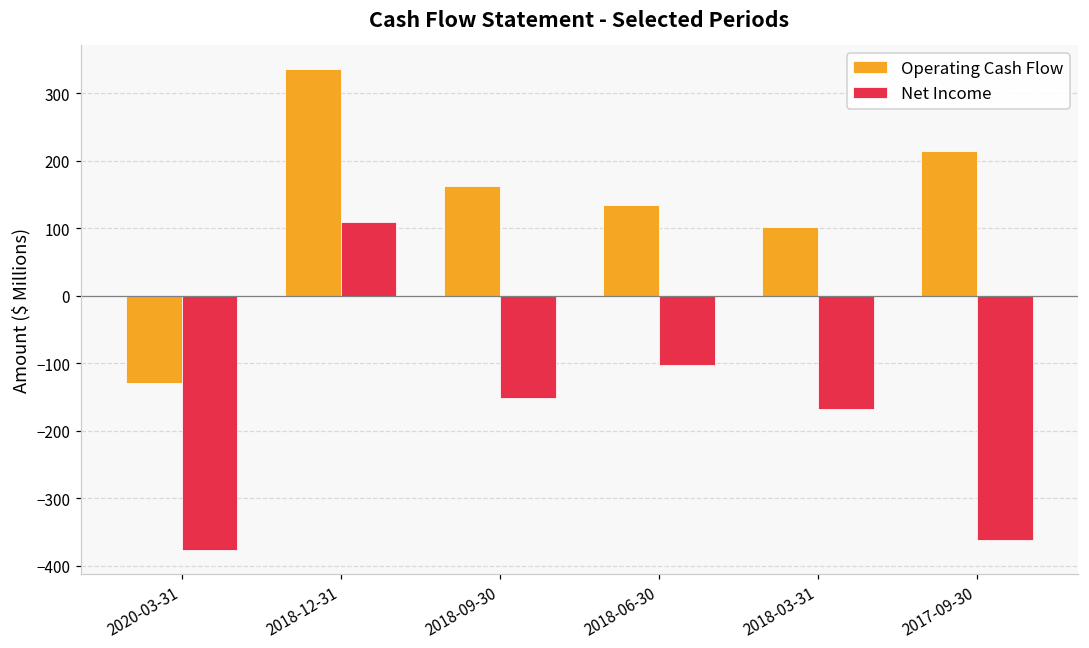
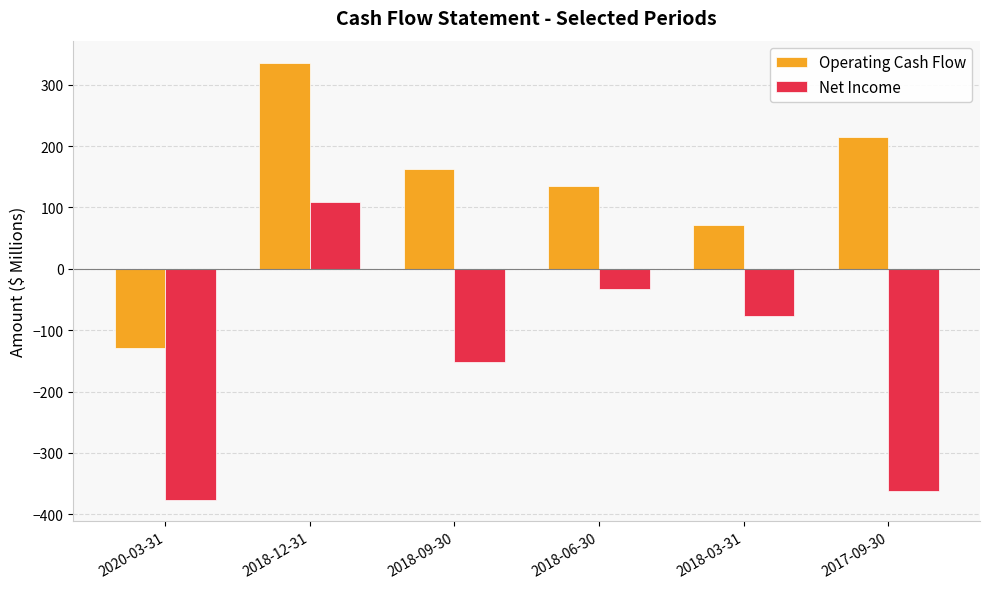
Net Income, 2018-06-30: -100 -> -30
Operating Cash Flow, 2018-03-31: 100 -> 70
Net Income, 2018-03-31: -170 -> -80
